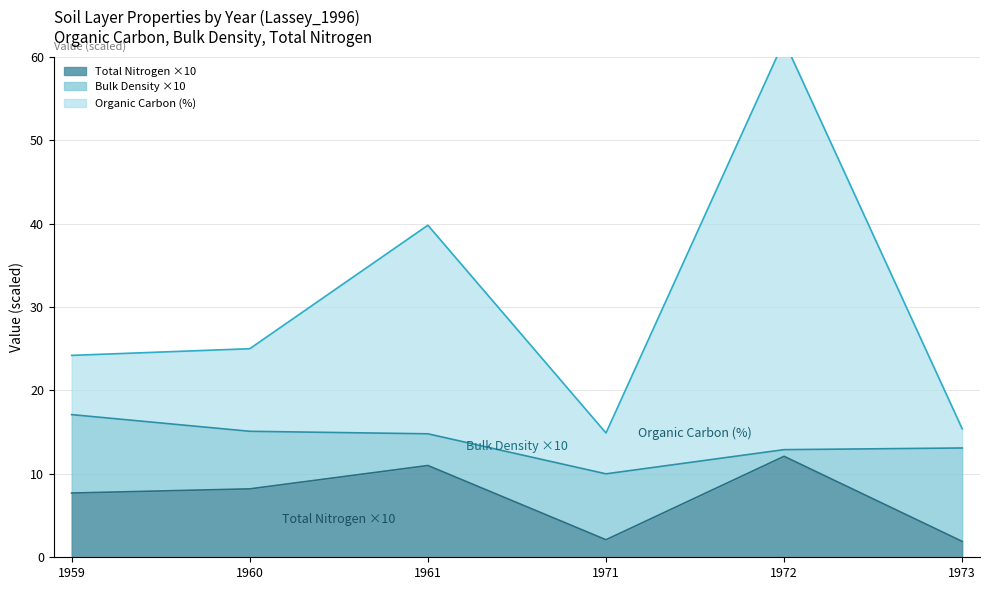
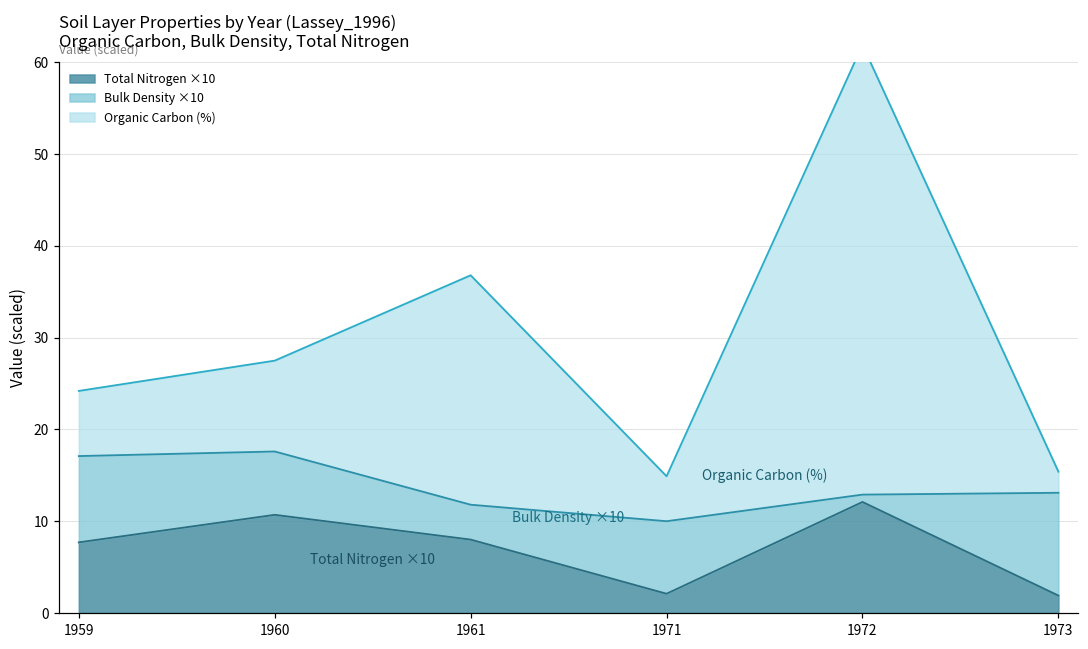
Total Nitrogen ×10, 1960: 8 -> 11
Total Nitrogen ×10, 1961: 11 -> 8
